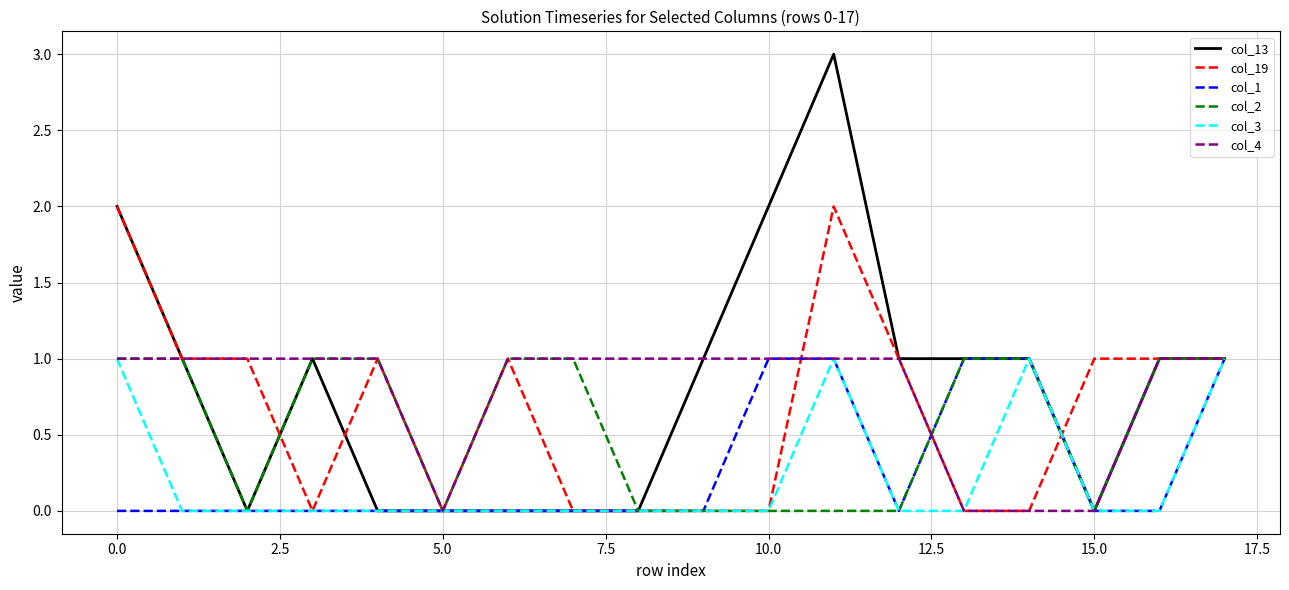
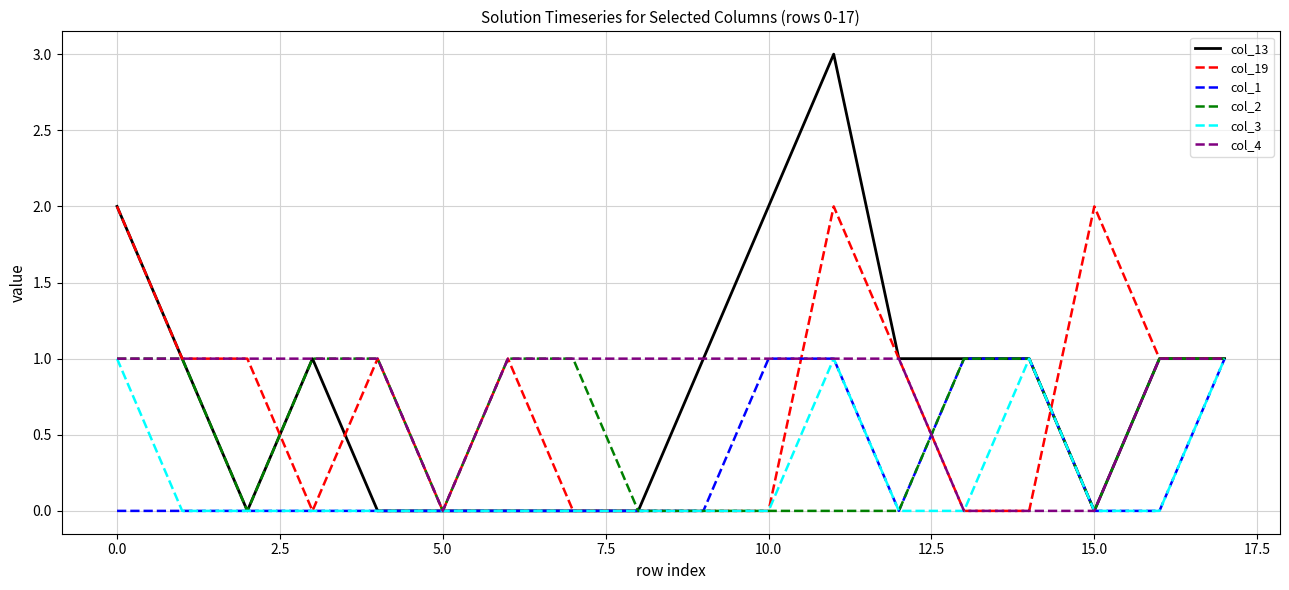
col_19, 15.0: 1 -> 2
